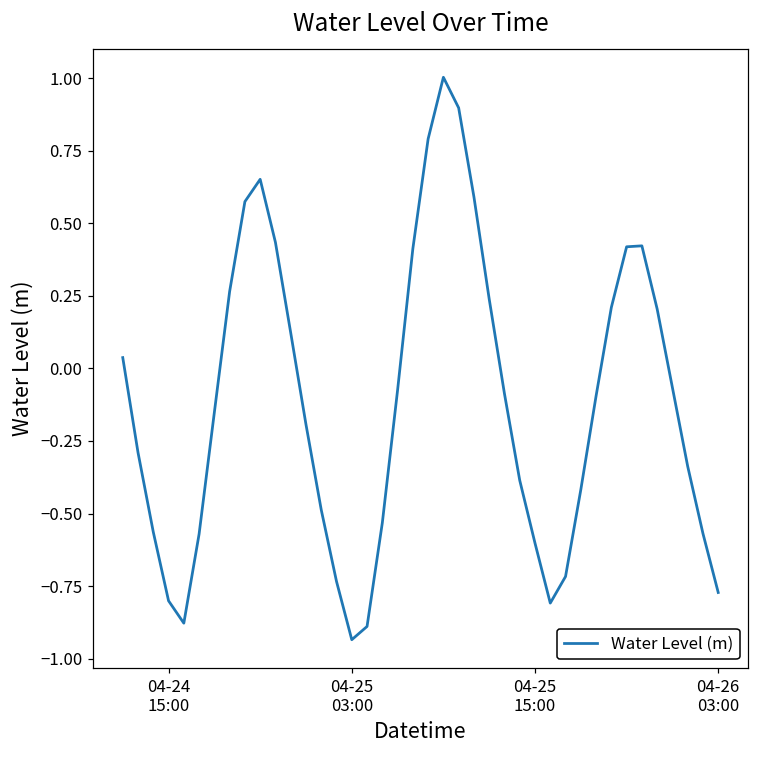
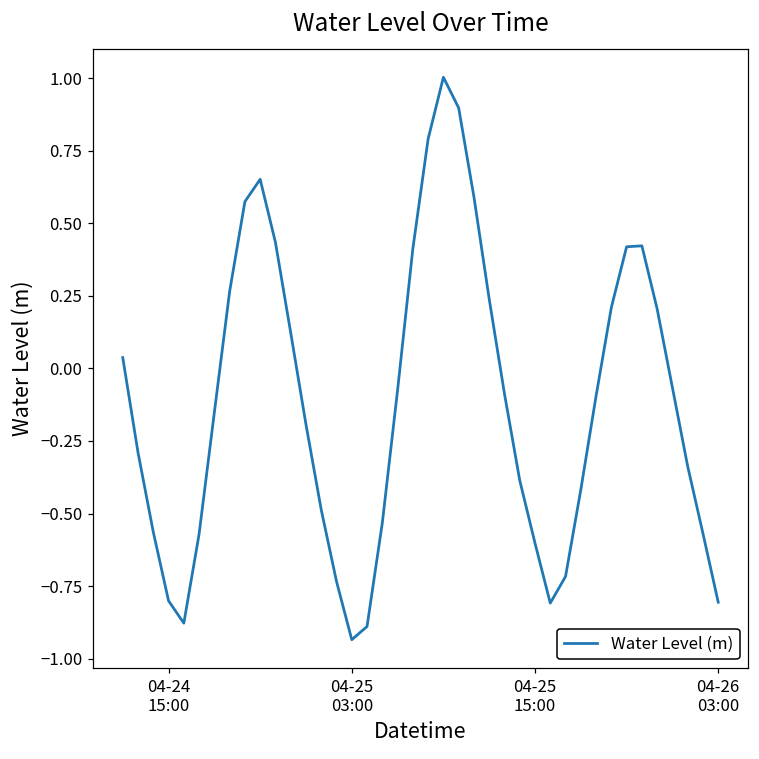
04-26 03:00: -0.77 -> -0.81
